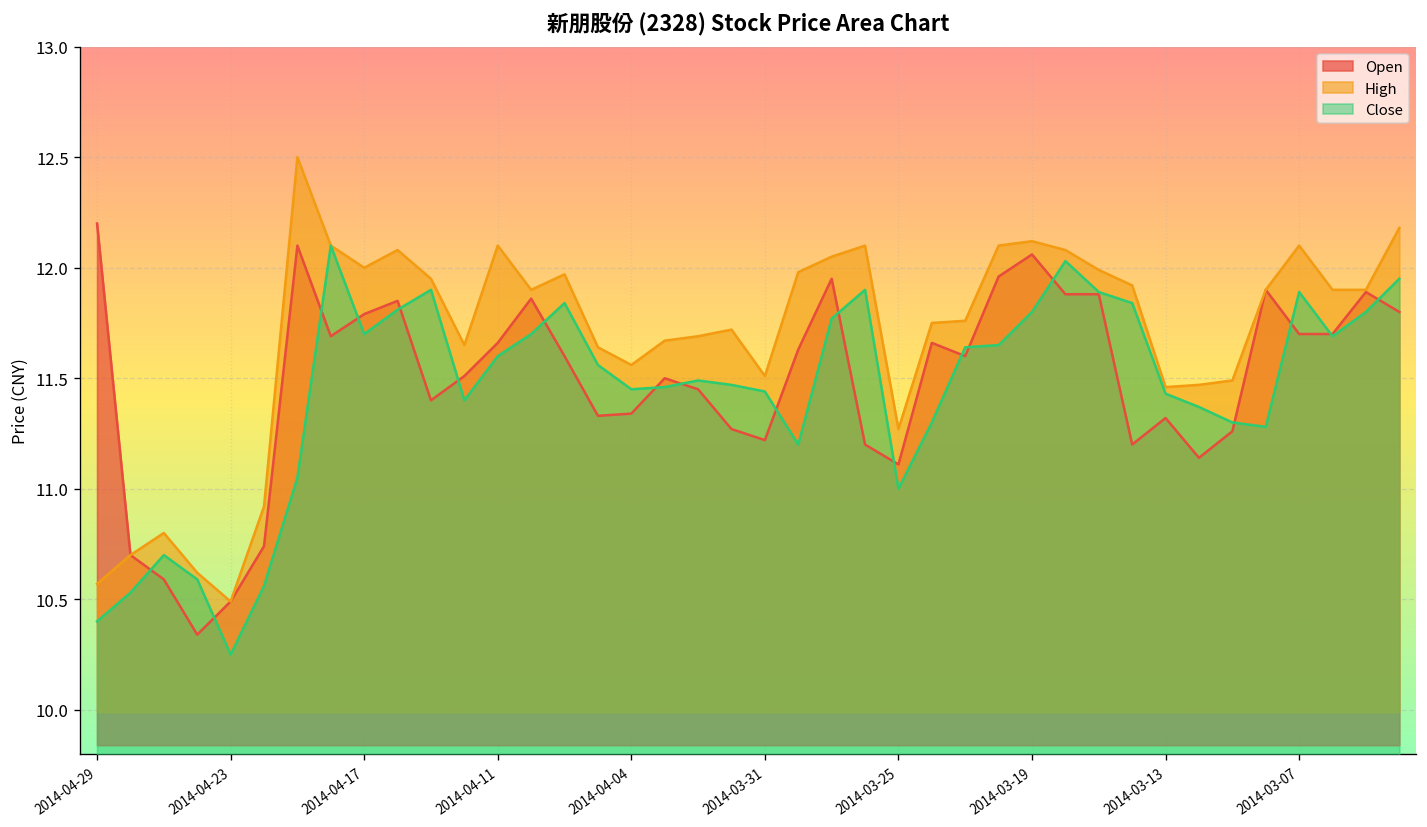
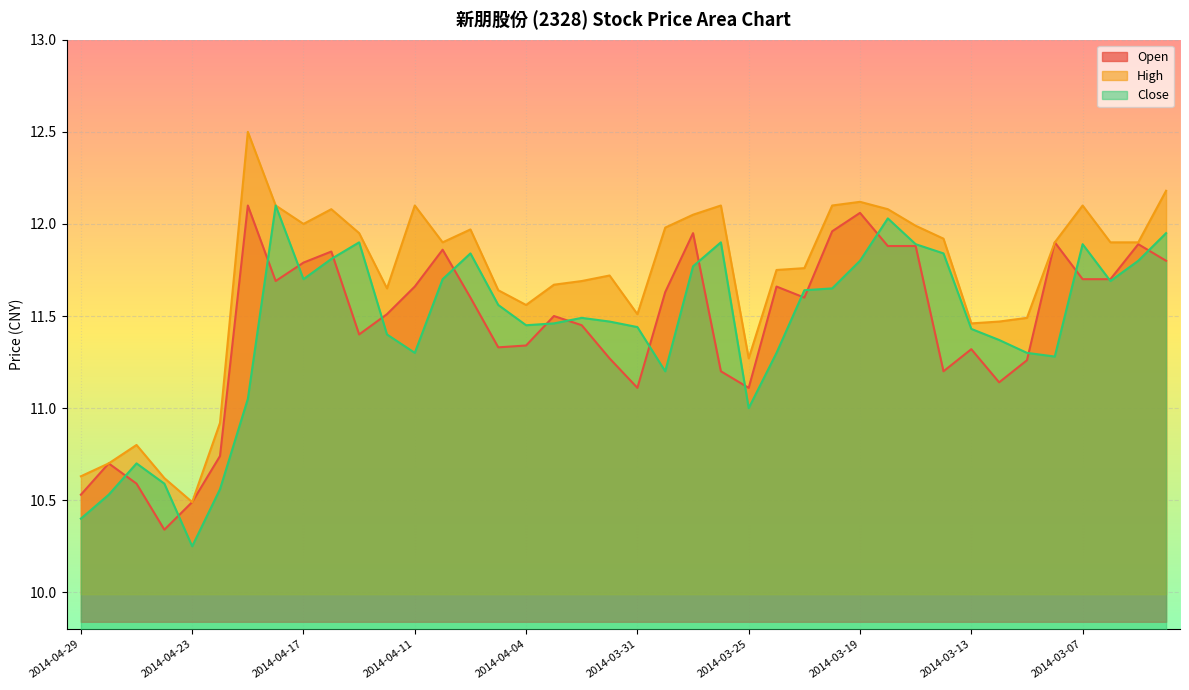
Open, 2014-04-29: 12.20 -> 10.53
High, 2014-04-29: 10.57 -> 10.63
Close, 2014-04-11: 11.6 -> 11.3
Open, 2014-03-31: 11.22 -> 11.11
